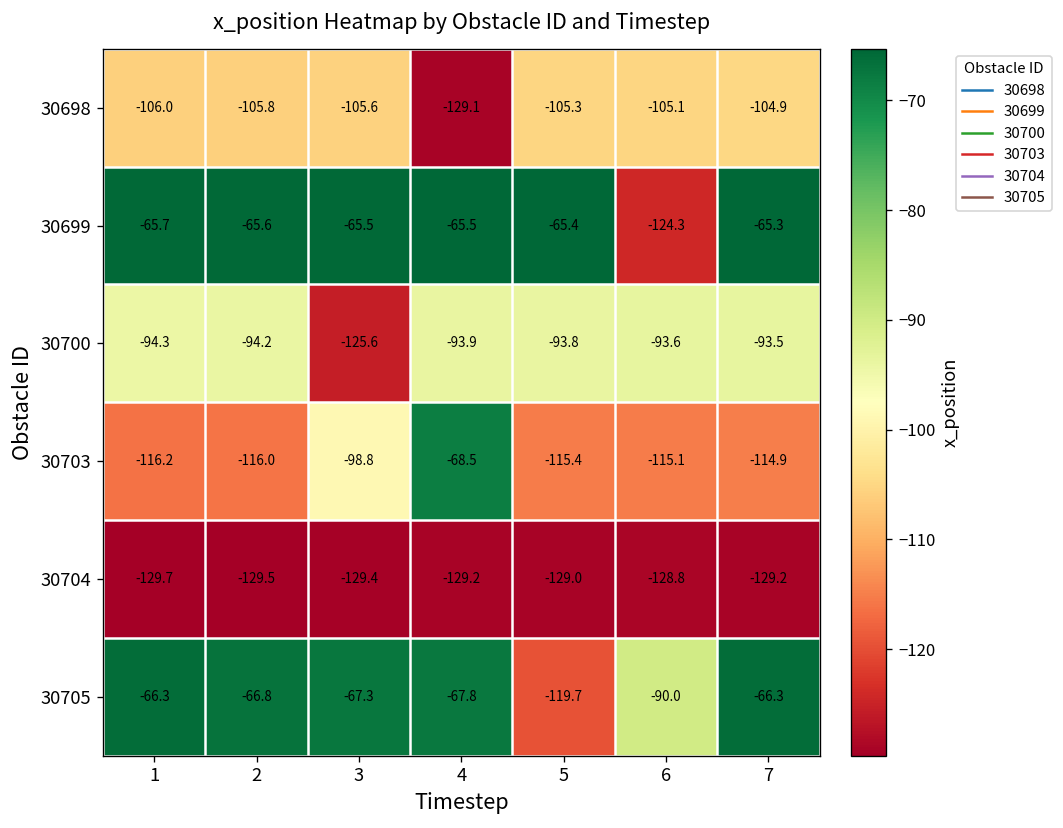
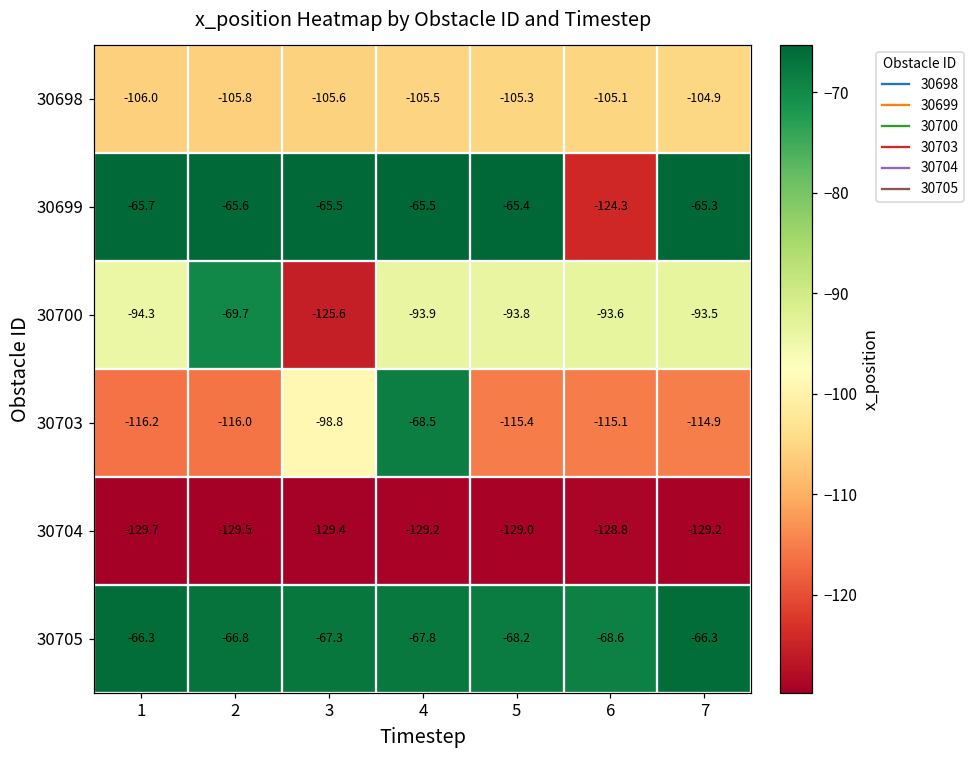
30698, 4: -129.1 -> -105.5
30700, 2: -94.2 -> -69.7
30705, 5: -119.7 -> -68.2
30705, 6: -90.0 -> -68.6
